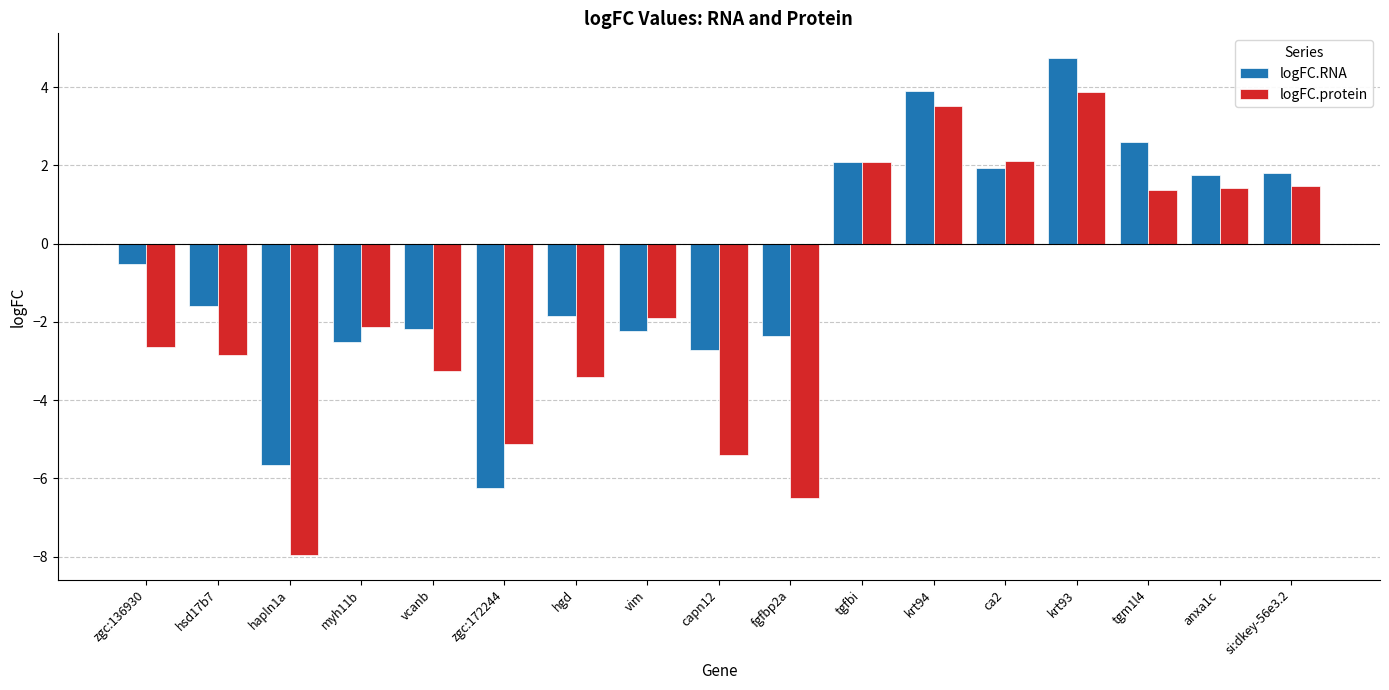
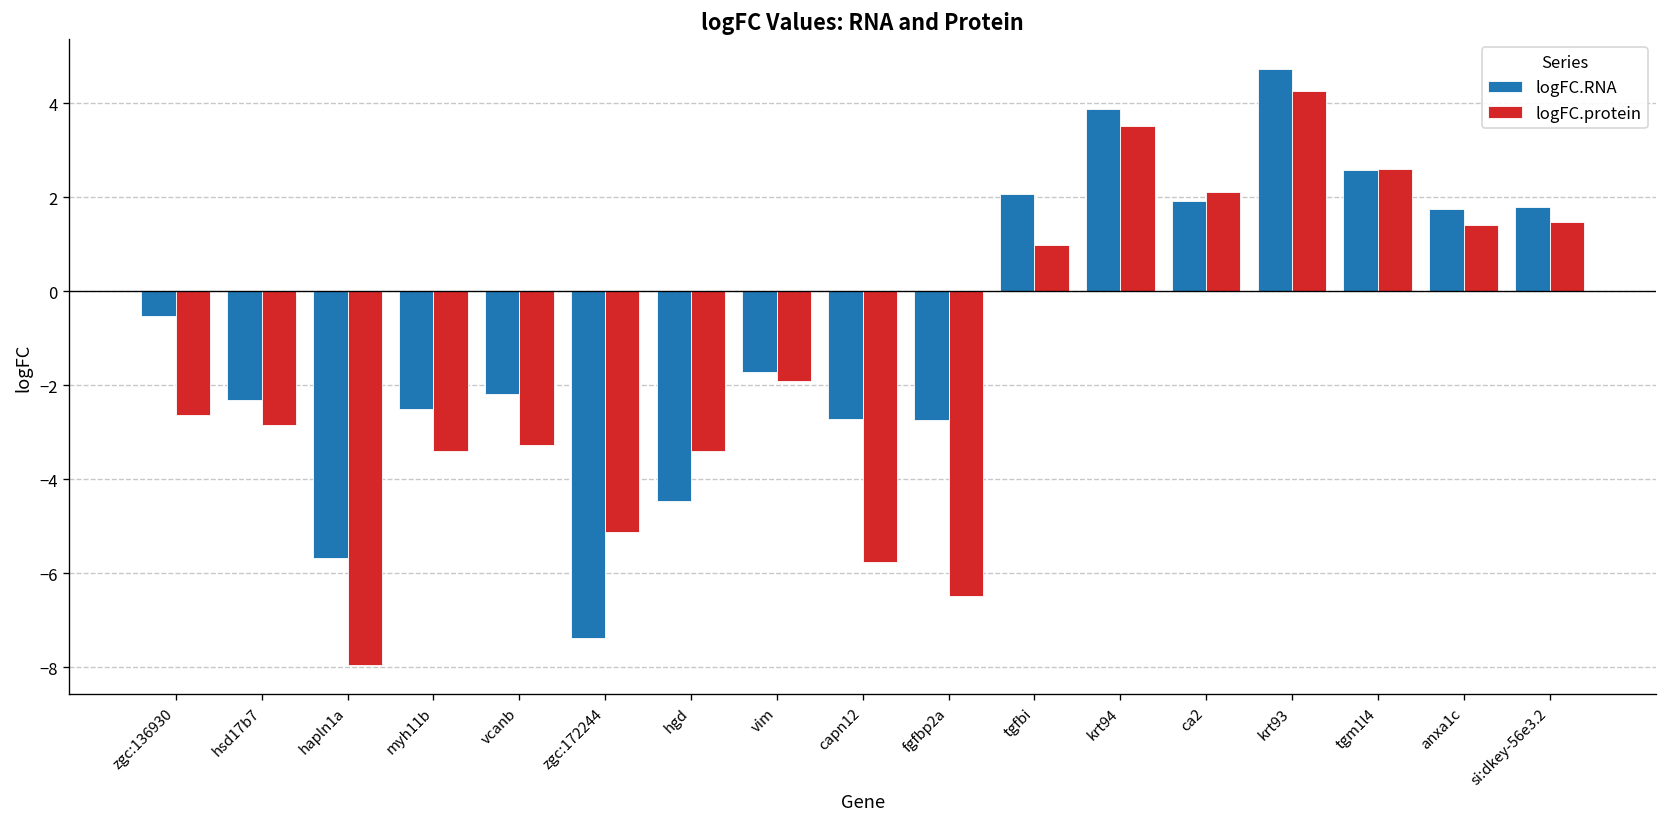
logFC.RNA, hsd17b7: -1.6 -> -2.3
logFC.protein, myh11b: -2.1 -> -3.4
logFC.RNA, zgc:172244: -6.2 -> -7.4
logFC.RNA, hgd: -1.9 -> -4.5
logFC.RNA, vim: -2.2 -> -1.7
logFC.protein, capn12: -5.4 -> -5.8
logFC.RNA, fgfbp2a: -2.4 -> -2.7
logFC.protein, tgfbi: 2.1 -> 1.0
logFC.protein, krt93: 3.9 -> 4.3
logFC.protein, tgm1l4: 1.4 -> 2.6
